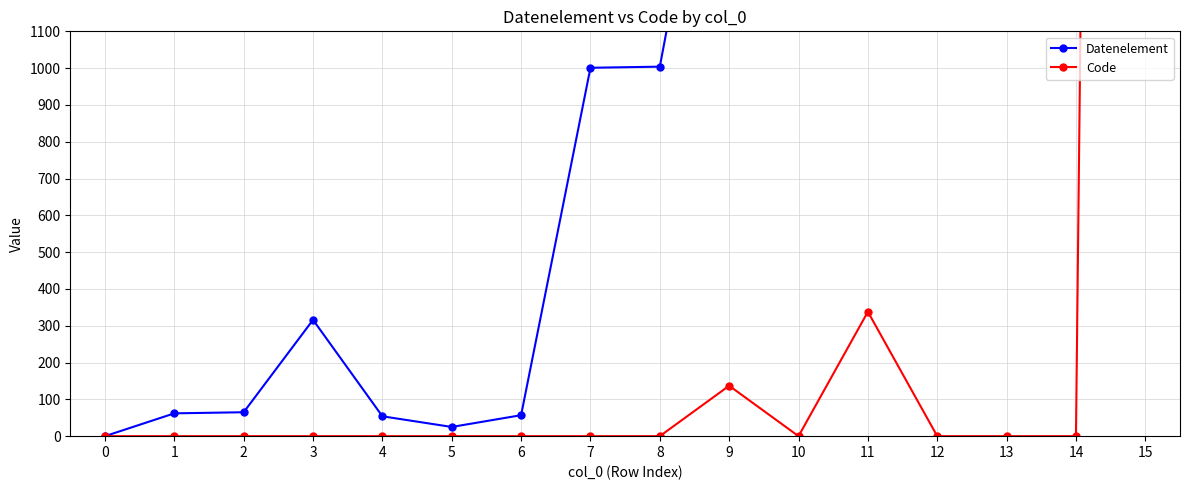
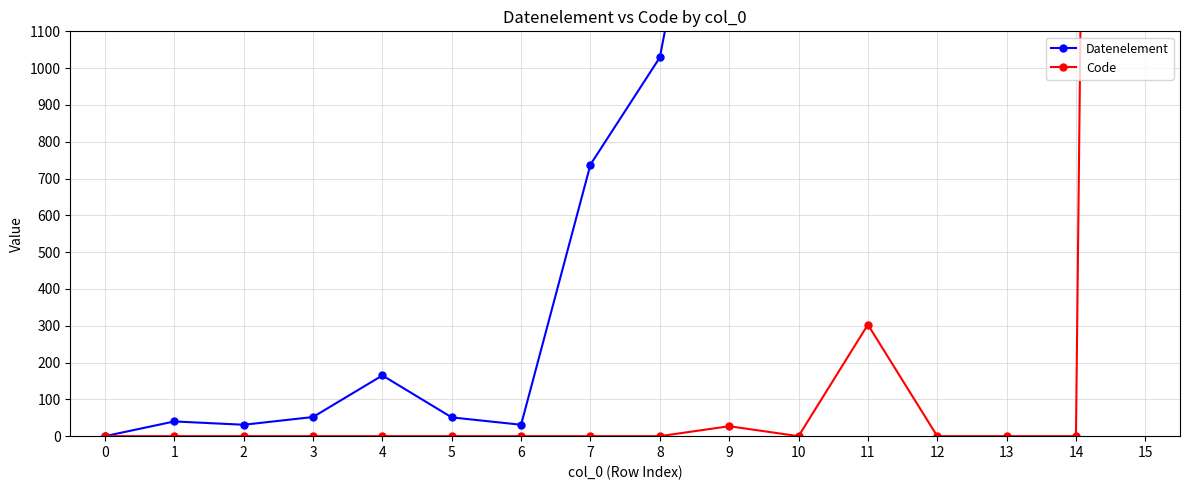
Datenelement, 1: 60 -> 40
Datenelement, 2: 70 -> 30
Datenelement, 3: 320 -> 50
Datenelement, 4: 50 -> 170
Datenelement, 5: 30 -> 50
Datenelement, 6: 60 -> 30
Datenelement, 7: 1000 -> 740
Datenelement, 8: 1000 -> 1030
Code, 9: 140 -> 30
Code, 11: 340 -> 300
